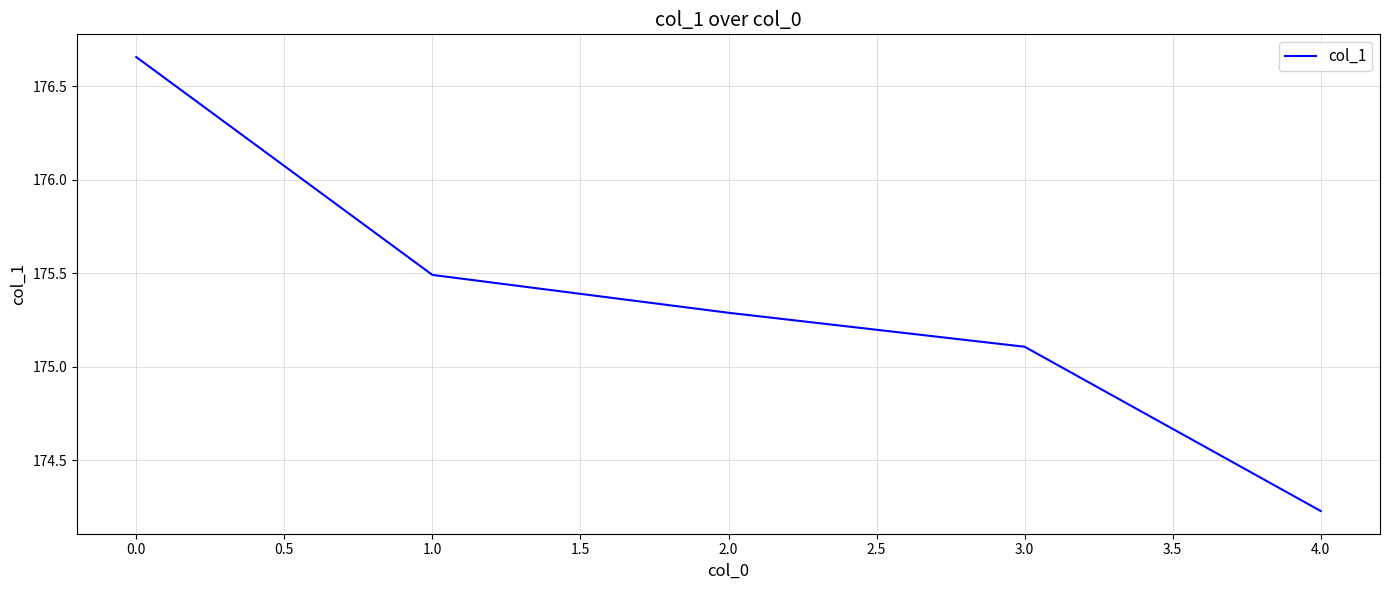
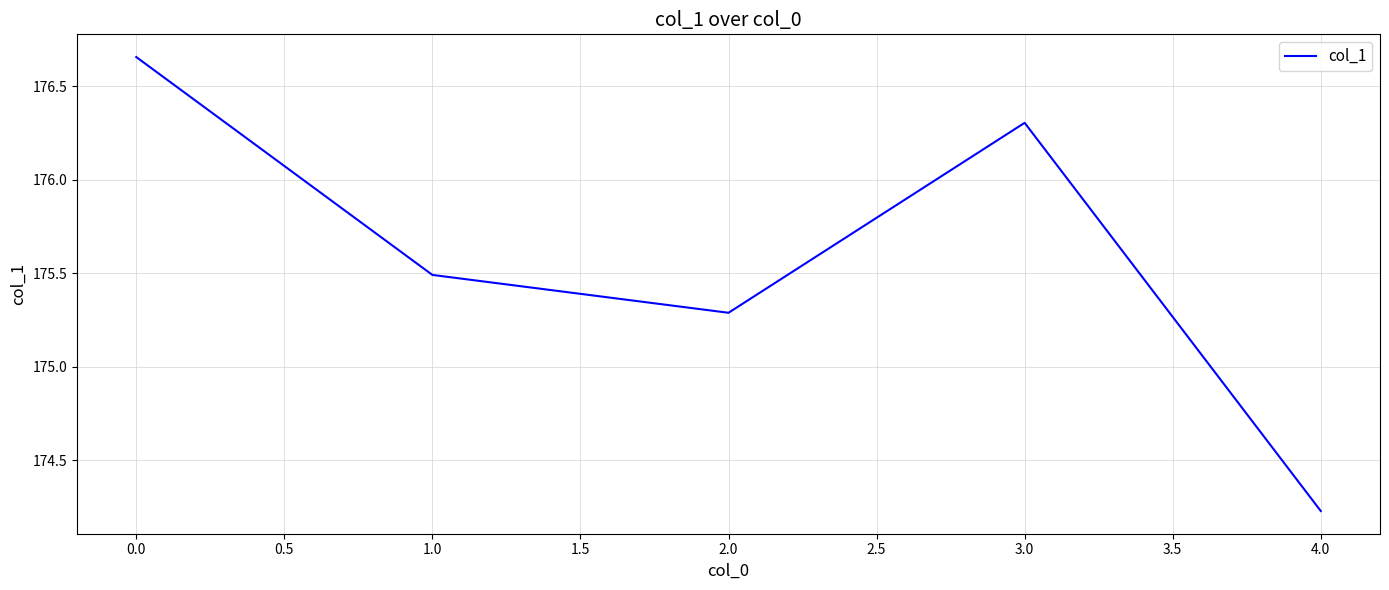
3.0: 175.11 -> 176.30
